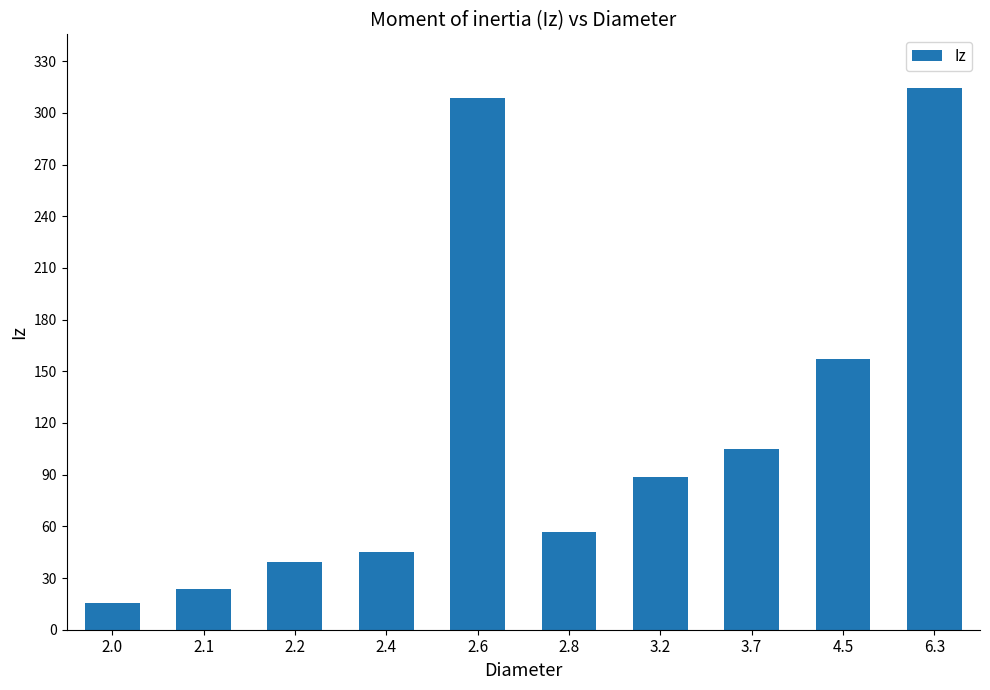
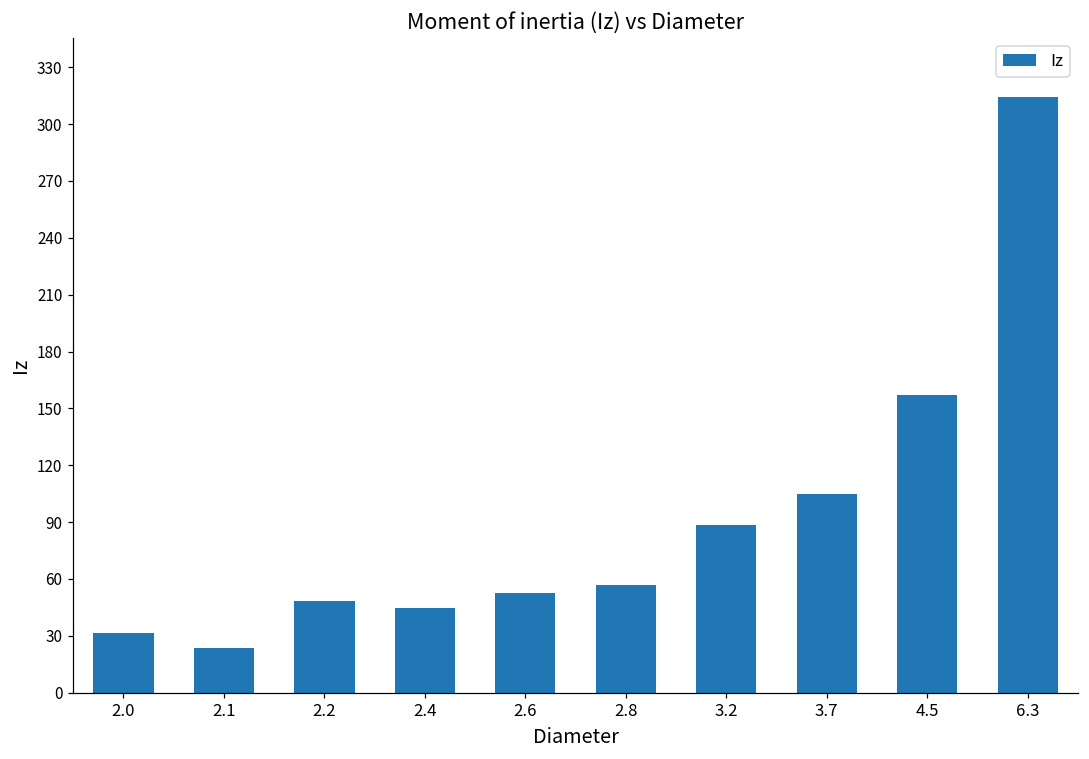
2.0: 15 -> 31
2.2: 39 -> 49
2.6: 309 -> 52
